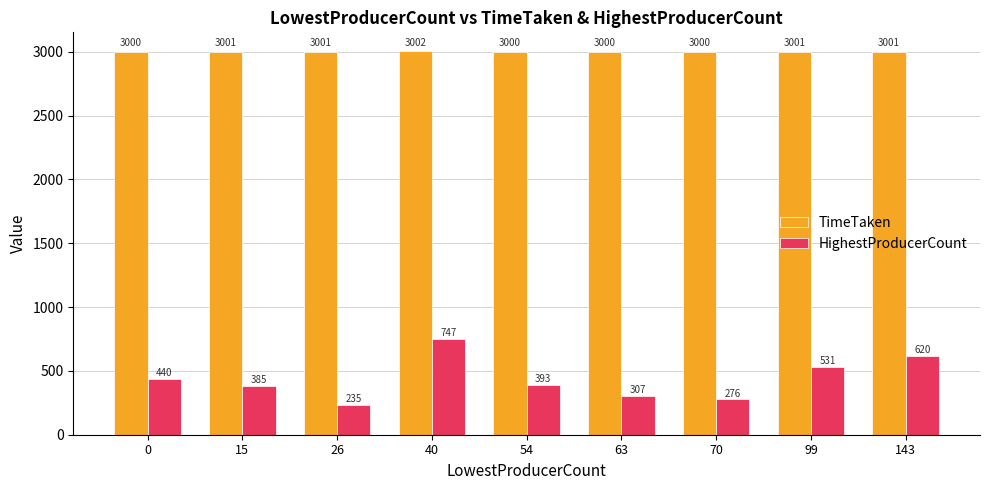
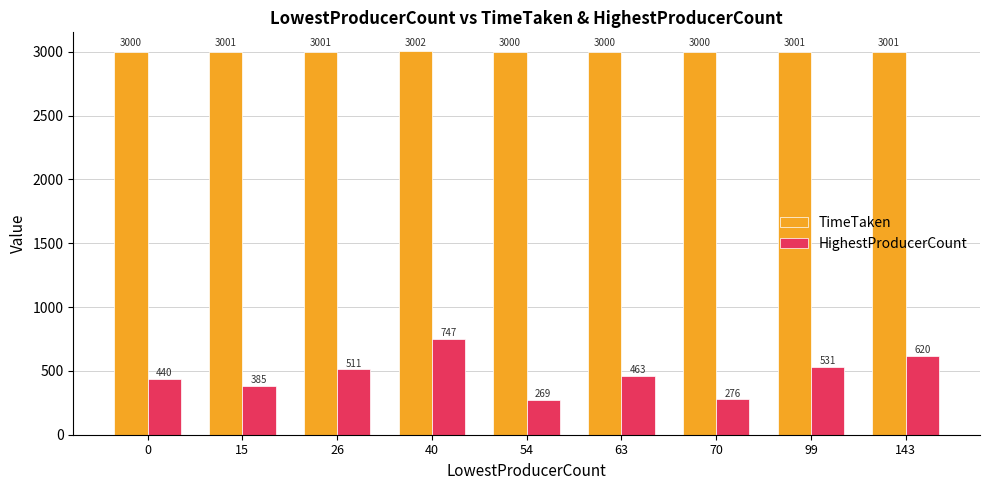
HighestProducerCount, 26: 235 -> 511
HighestProducerCount, 54: 393 -> 269
HighestProducerCount, 63: 307 -> 463
